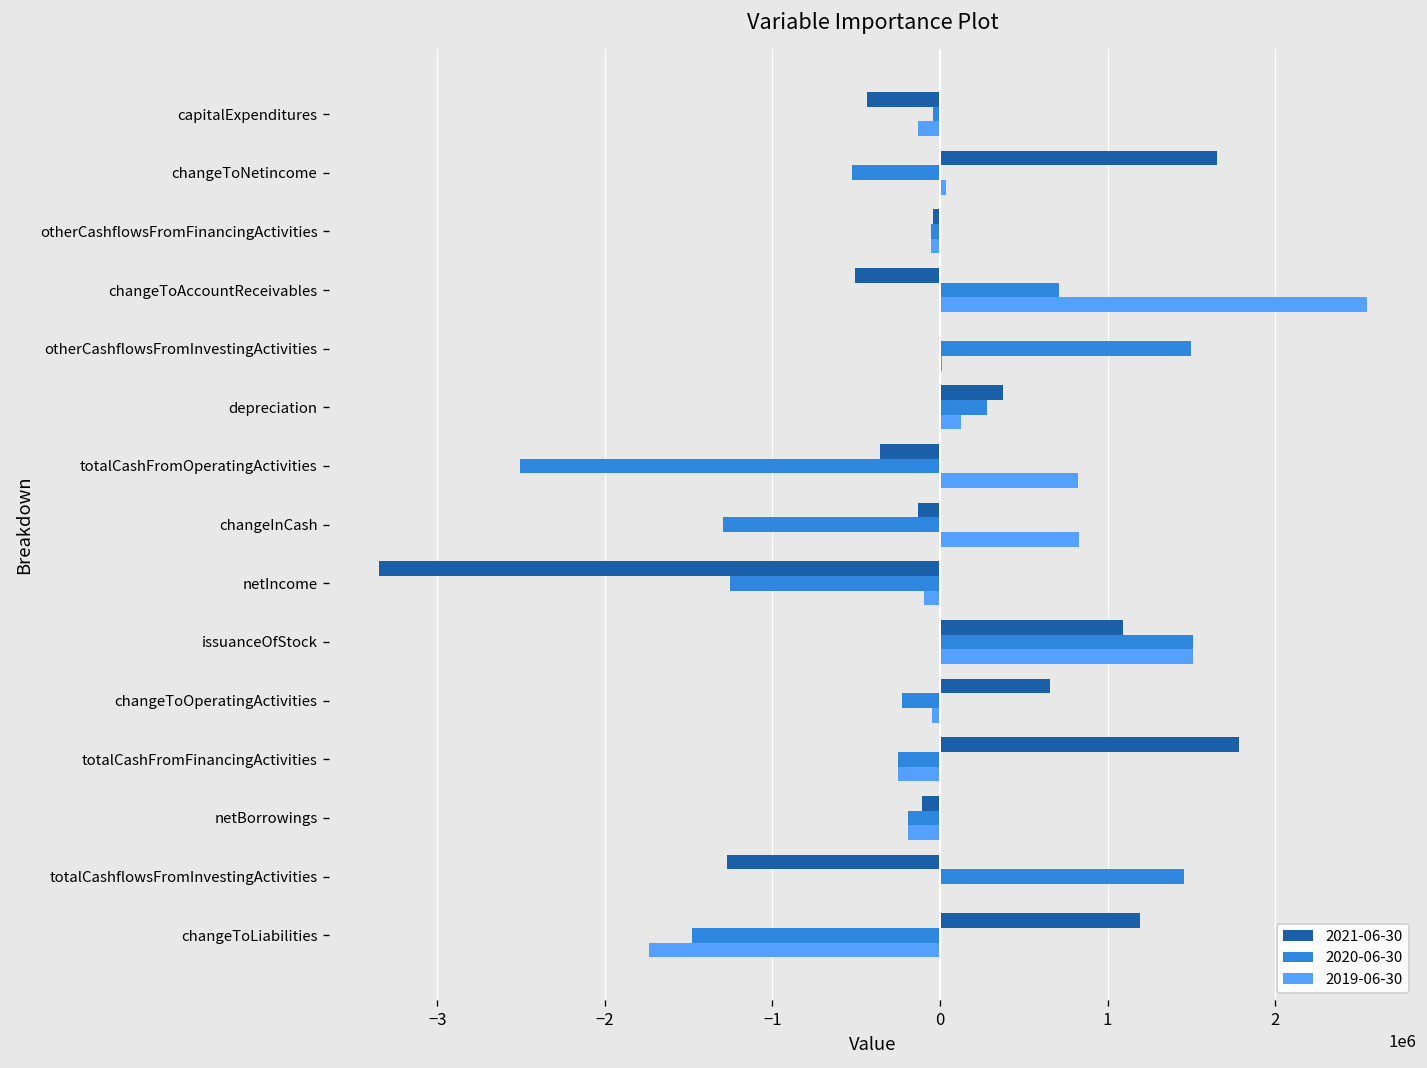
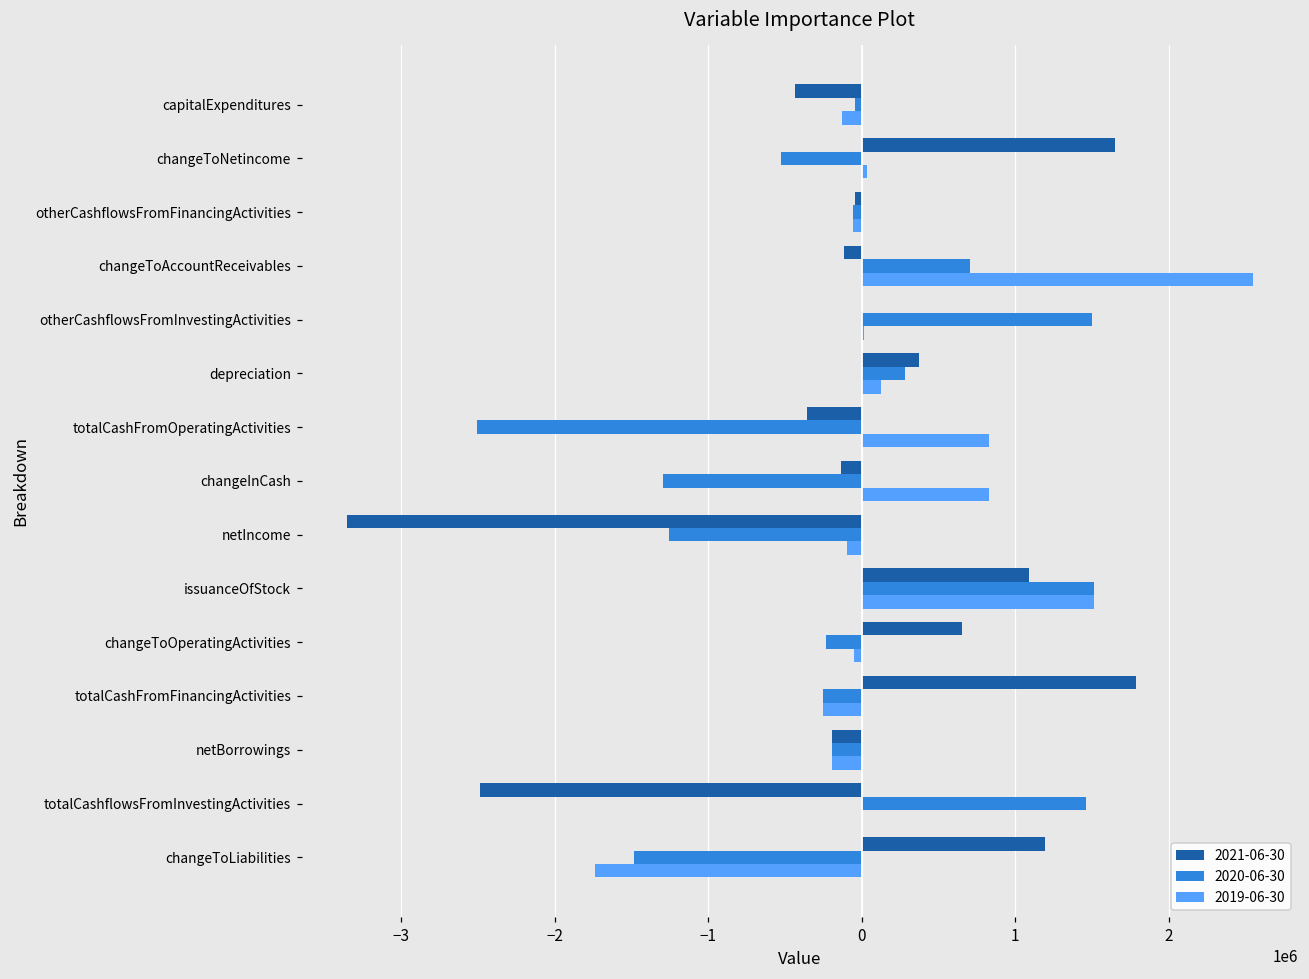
2021-06-30, changeToAccountReceivables: -510000 -> -110000
2021-06-30, netBorrowings: -110000 -> -190000
2021-06-30, totalCashflowsFromInvestingActivities: -1270000 -> -2480000
